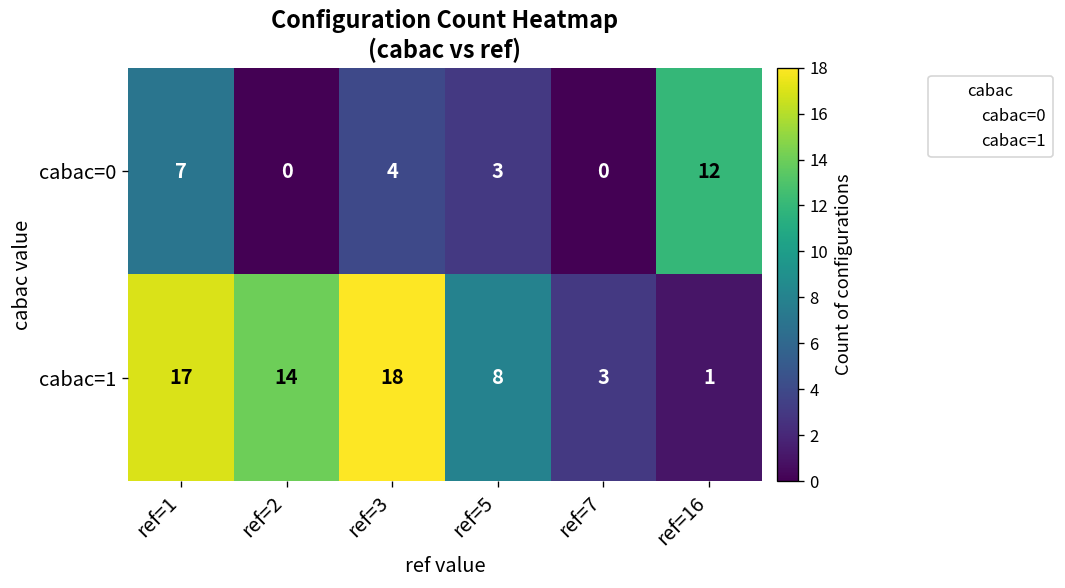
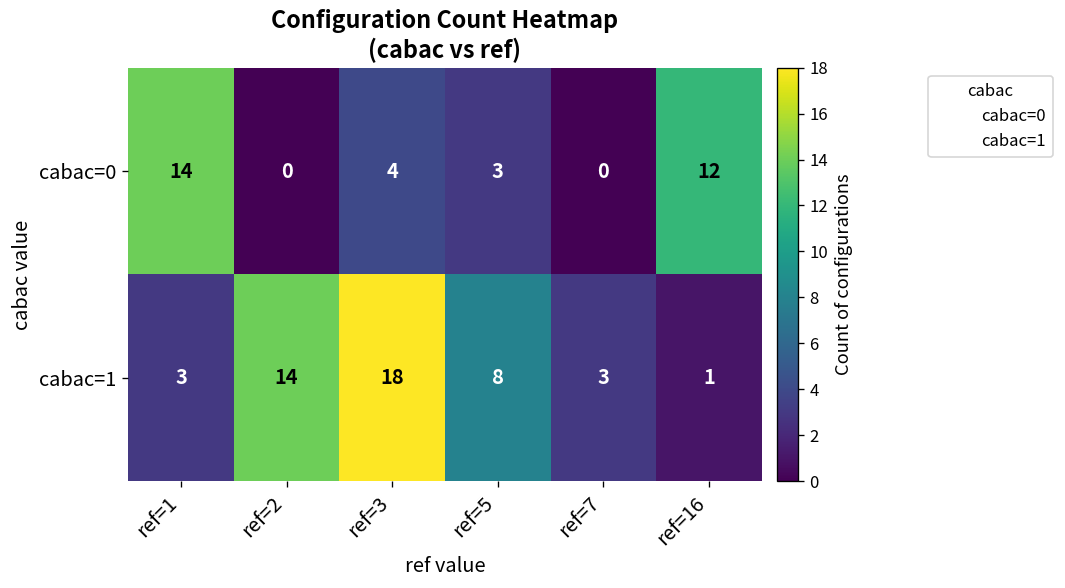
cabac=0, ref=1: 7 -> 14
cabac=1, ref=1: 17 -> 3
